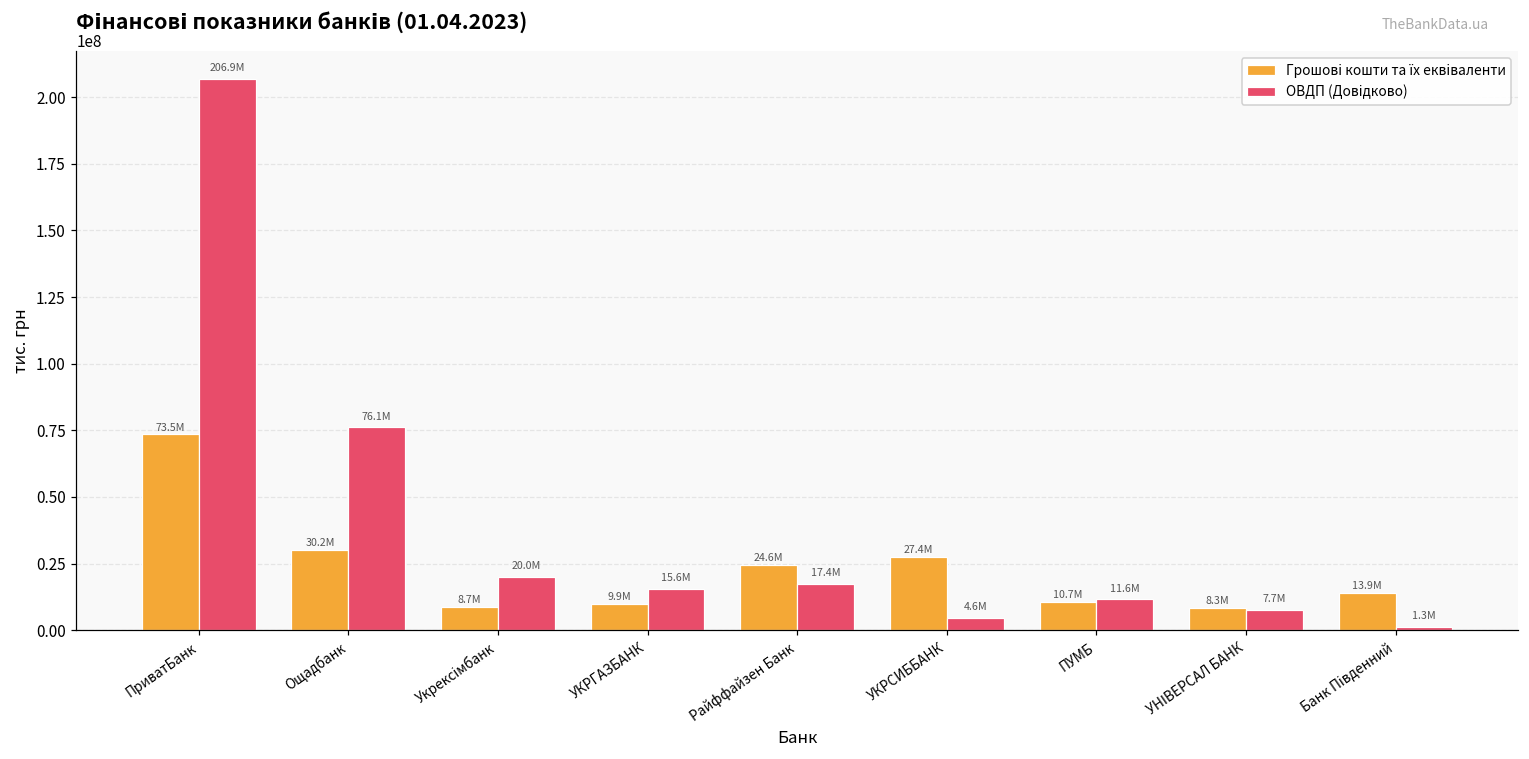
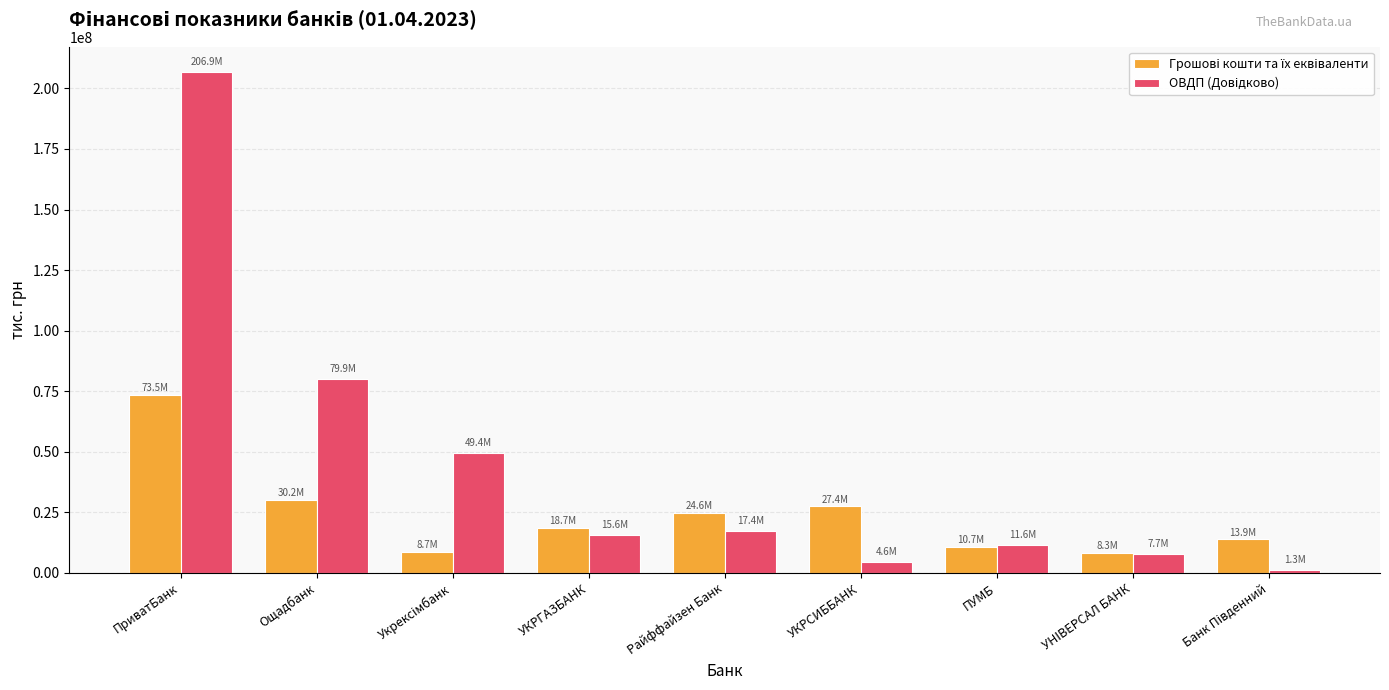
ОВДП (Довідково), Ощадбанк: 76.1M -> 79.9M
ОВДП (Довідково), Укрексімбанк: 20.0M -> 49.4M
Грошові кошти та їх еквіваленти, УКРГАЗБАНК: 9.9M -> 18.7M
